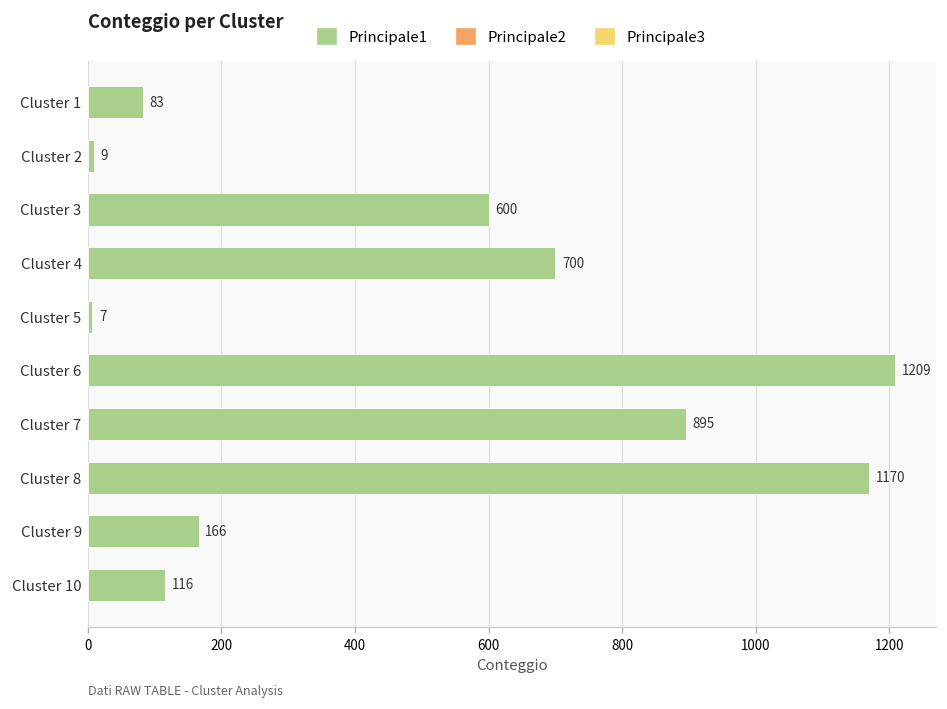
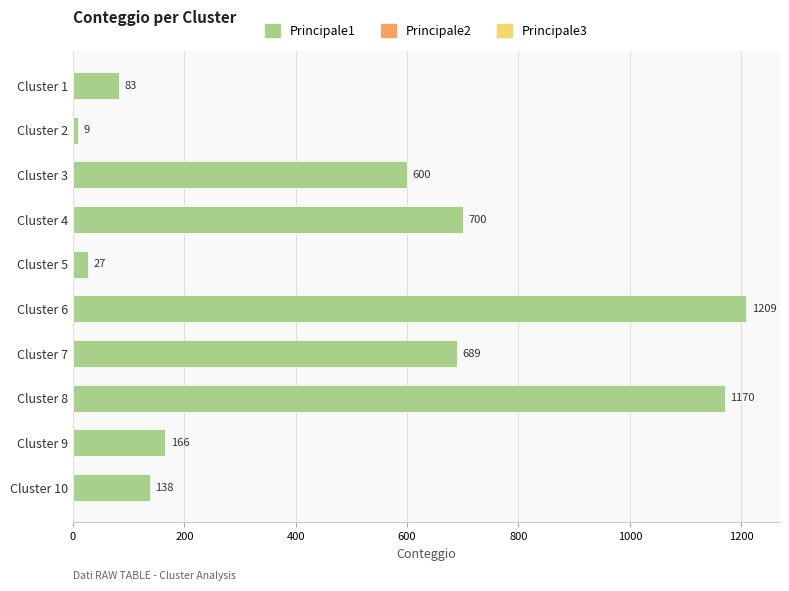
Cluster 5: 7 -> 27
Cluster 7: 895 -> 689
Cluster 10: 116 -> 138
